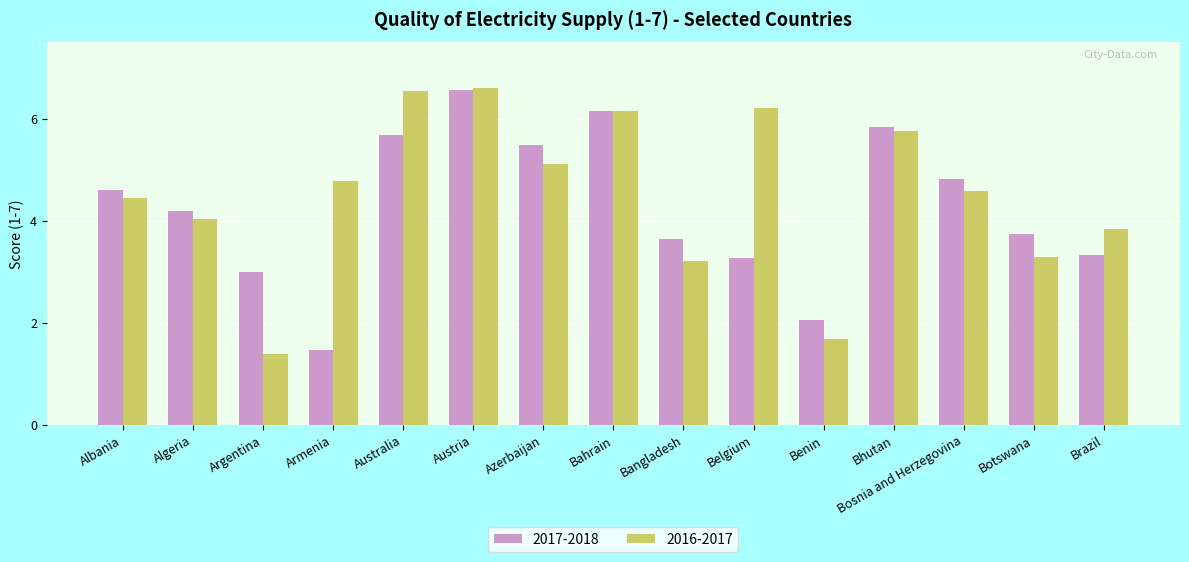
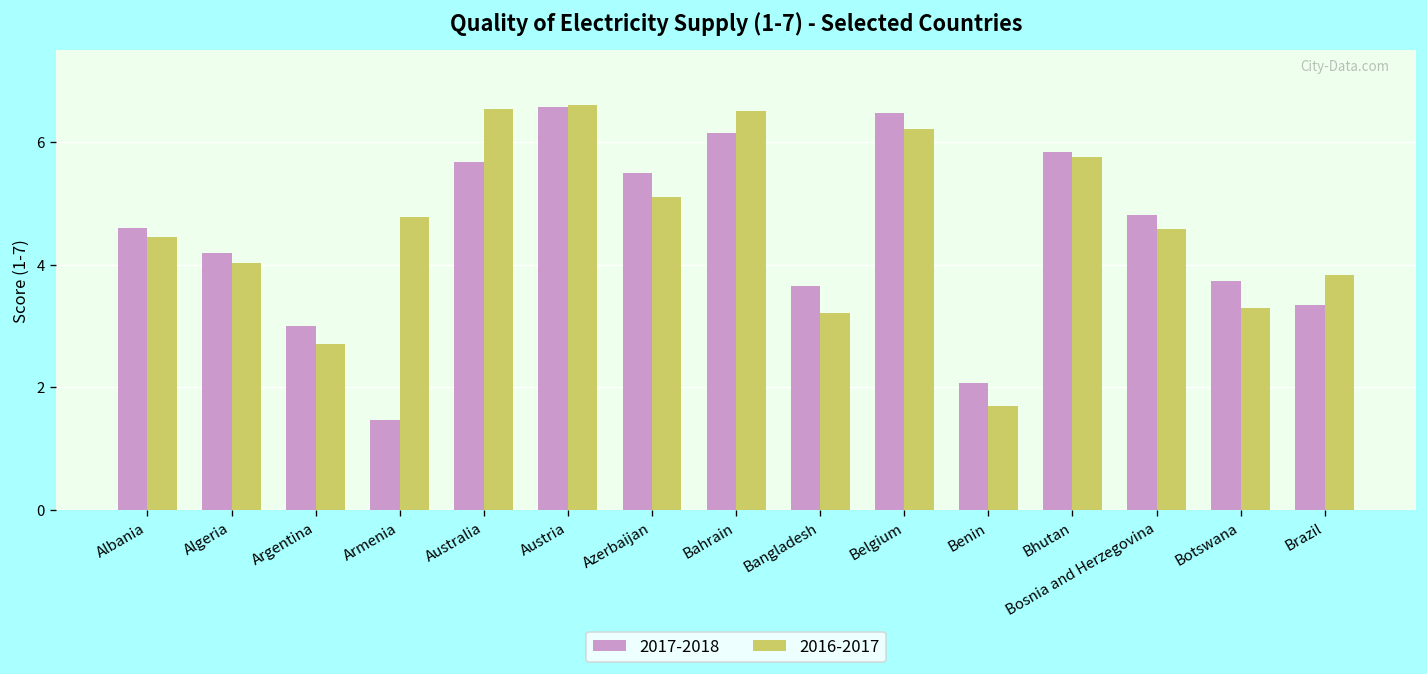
2016-2017, Argentina: 1.4 -> 2.7
2016-2017, Bahrain: 6.2 -> 6.5
2017-2018, Belgium: 3.3 -> 6.5
